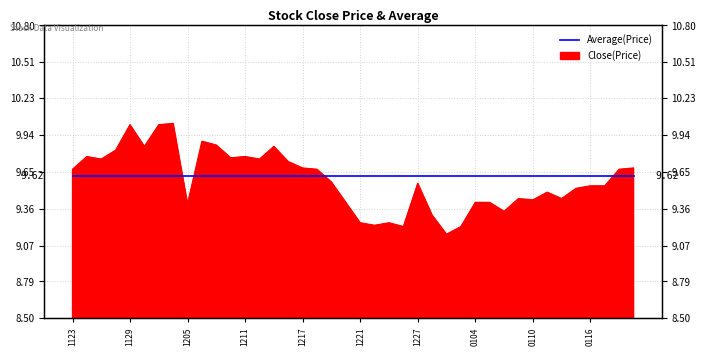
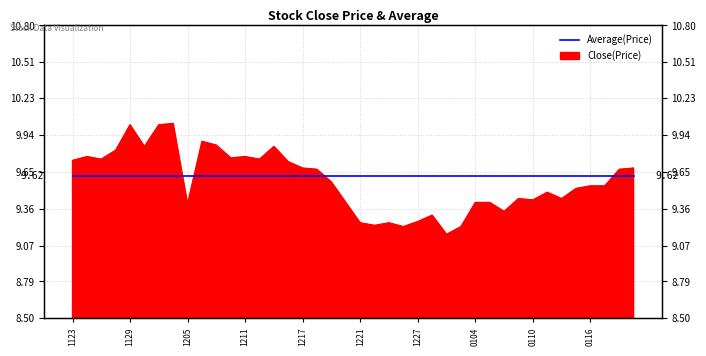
Close(Price), 1123: 9.67 -> 9.74
Close(Price), 1227: 9.56 -> 9.26
